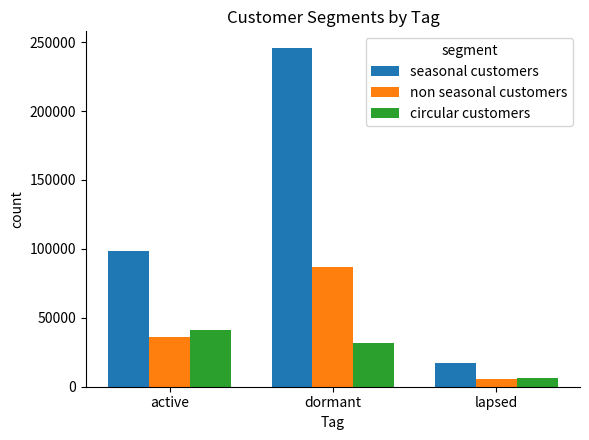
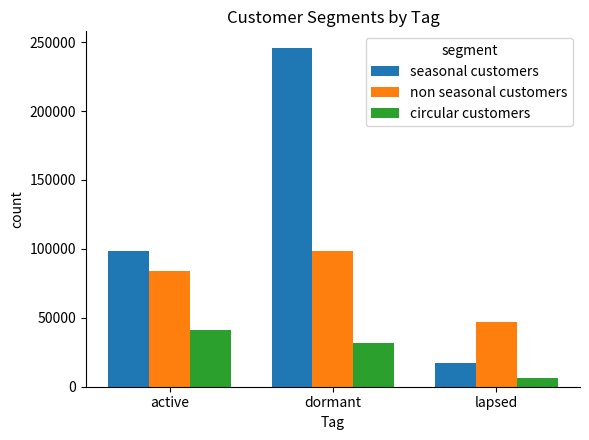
non seasonal customers, active: 36000 -> 84000
non seasonal customers, dormant: 87000 -> 99000
non seasonal customers, lapsed: 6000 -> 47000
